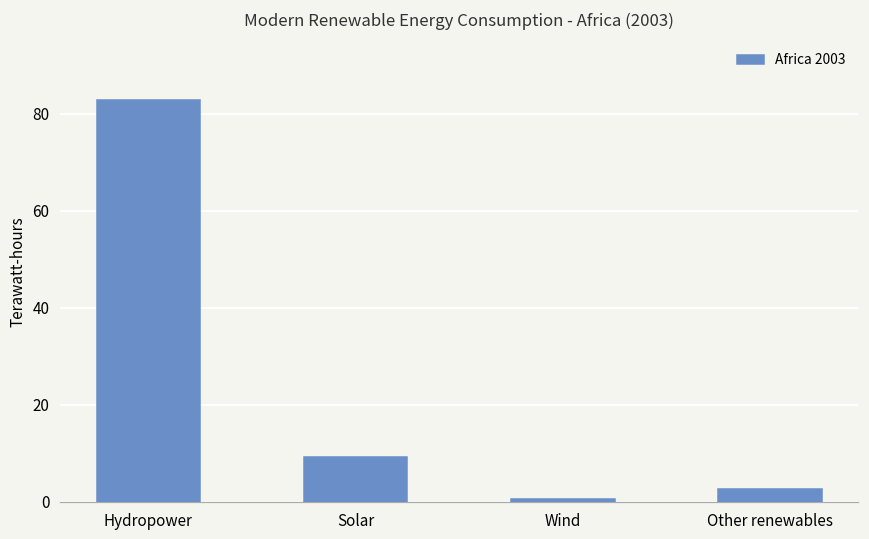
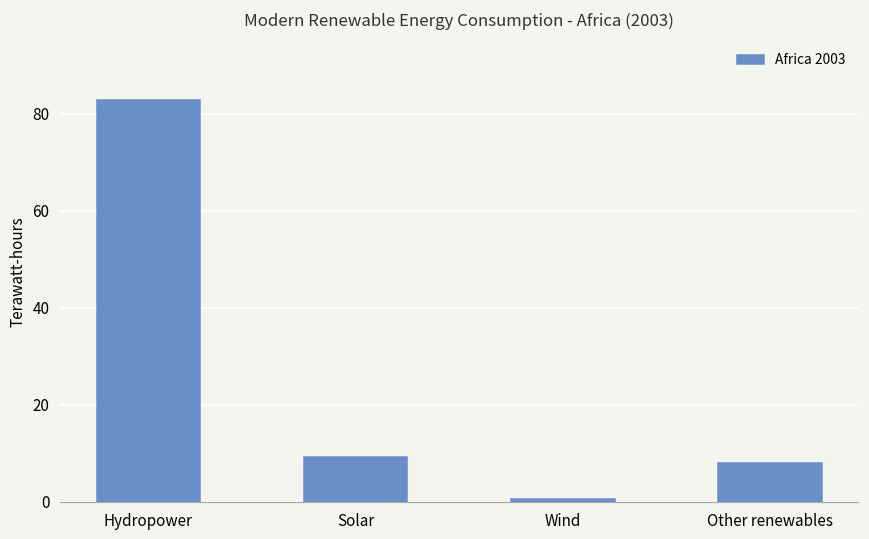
Other renewables: 3 -> 8
